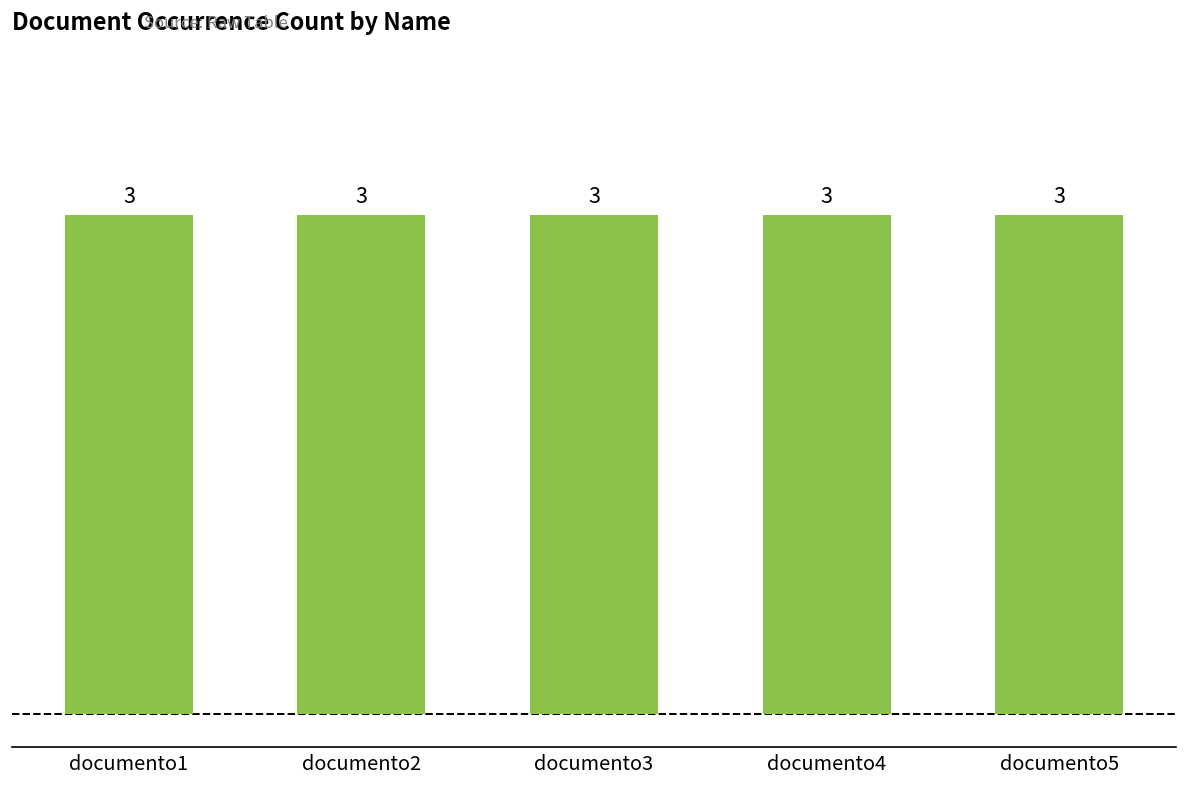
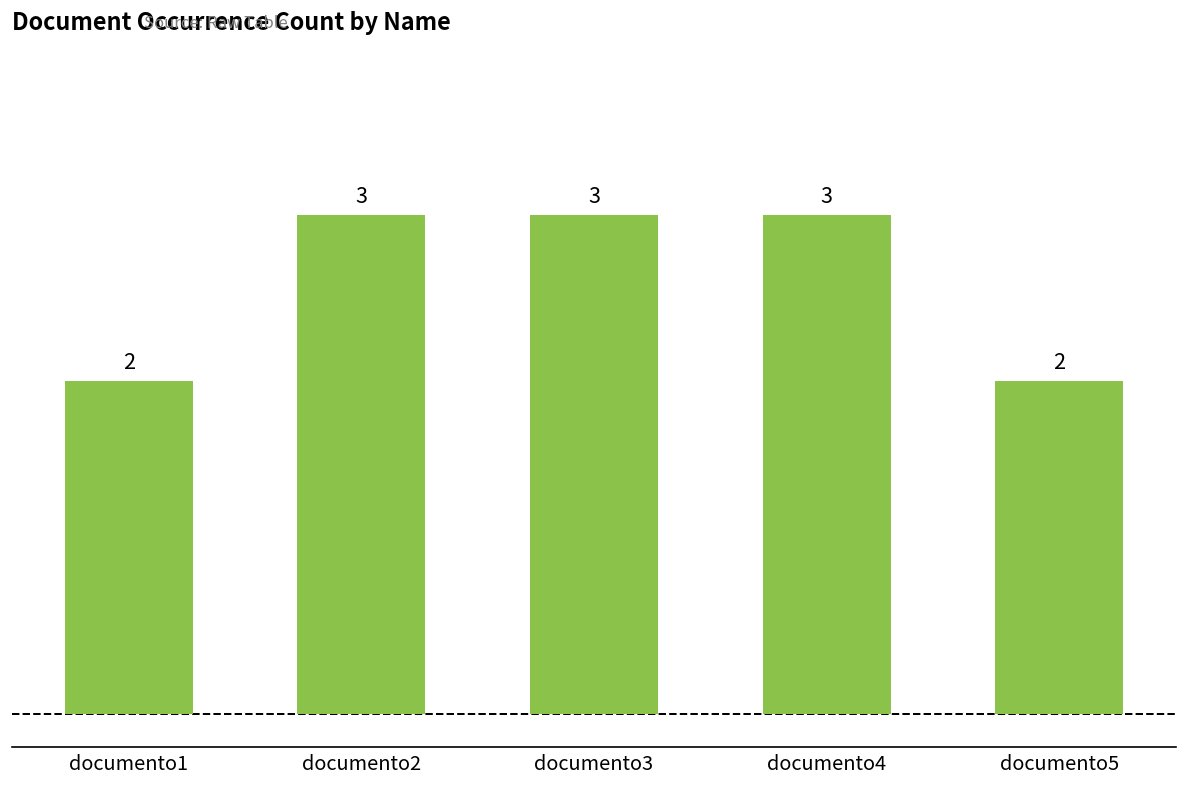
documento1: 3 -> 2
documento5: 3 -> 2
